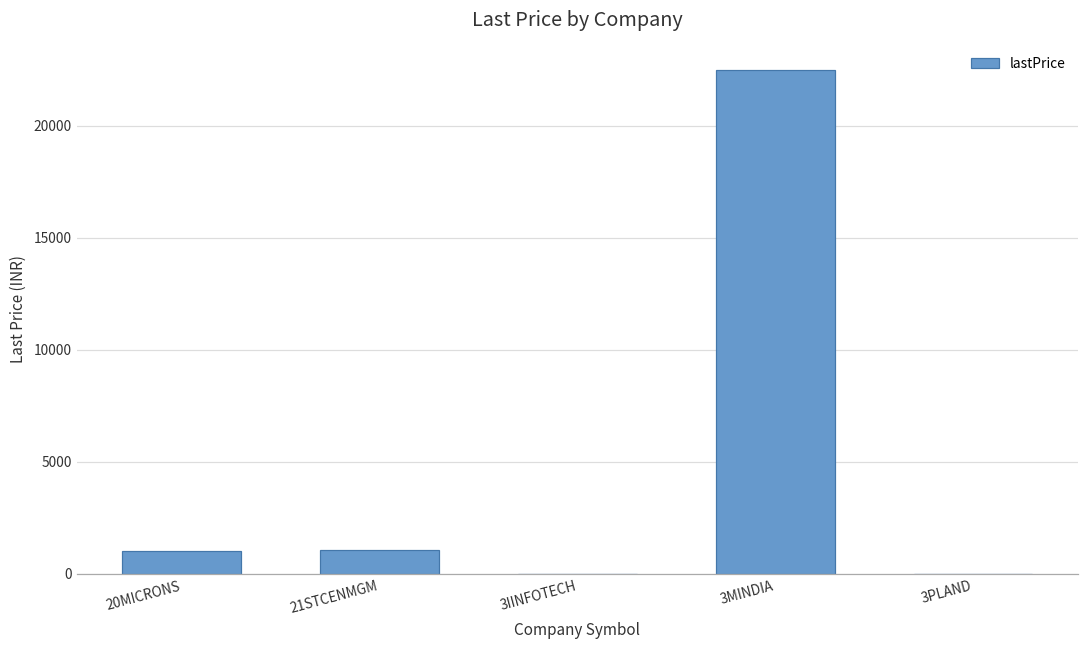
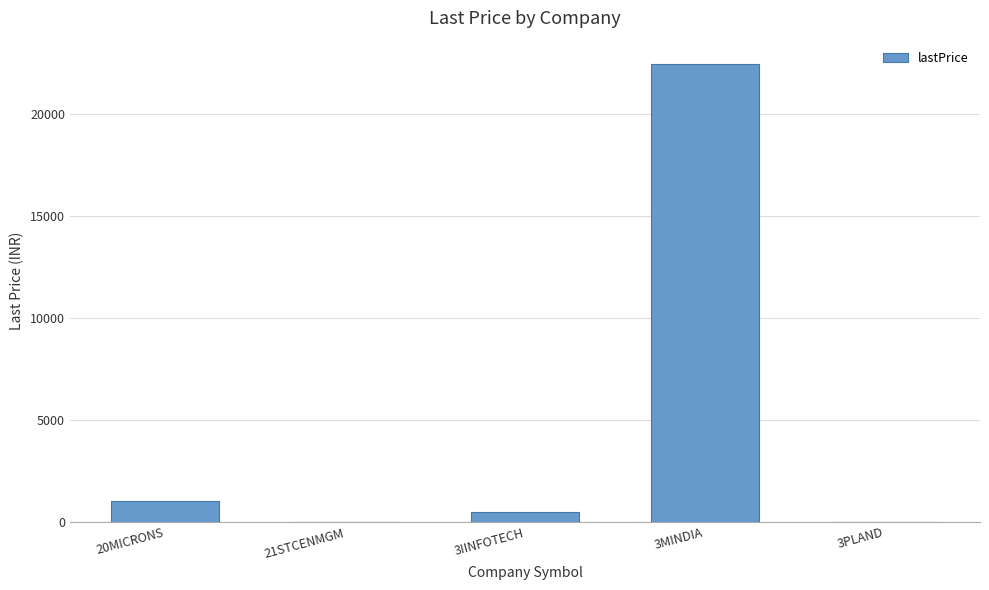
21STCENMGM: 1100 -> 0
3IINFOTECH: 0 -> 500
